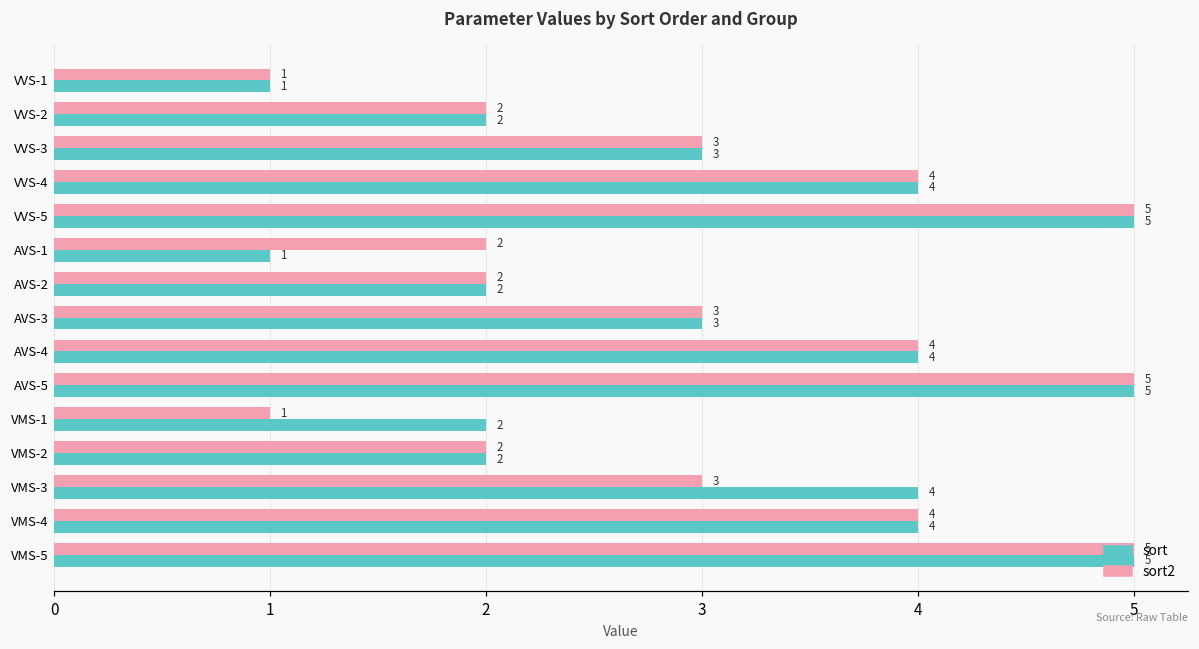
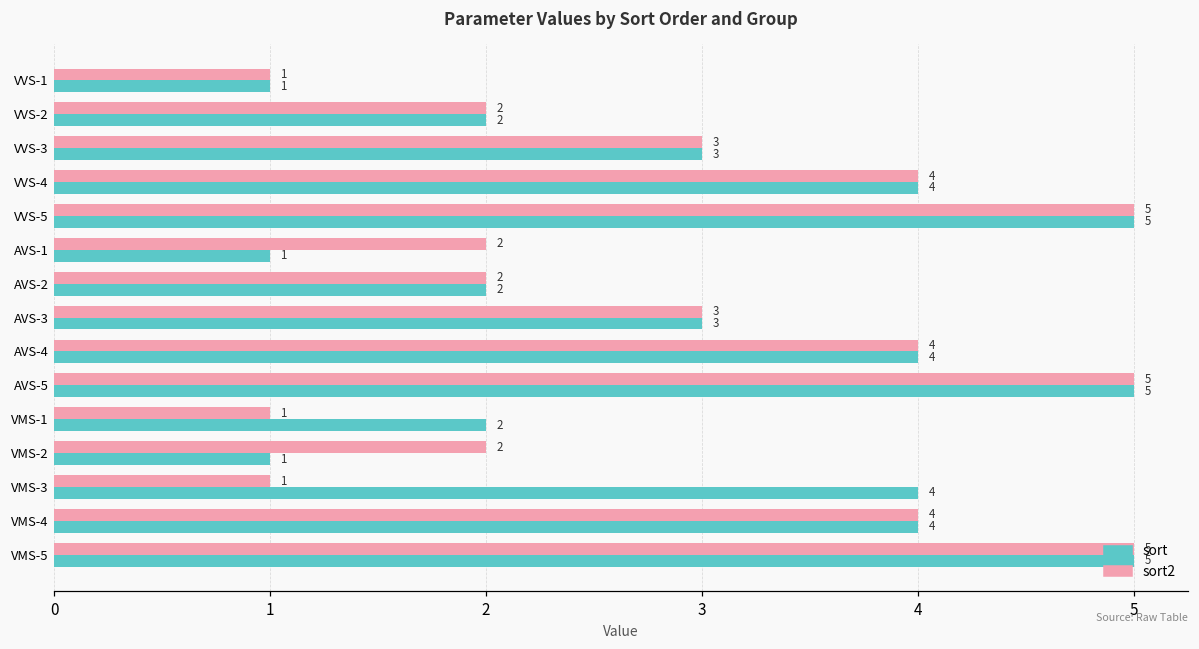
sort, VMS-2: 2 -> 1
sort2, VMS-3: 3 -> 1
